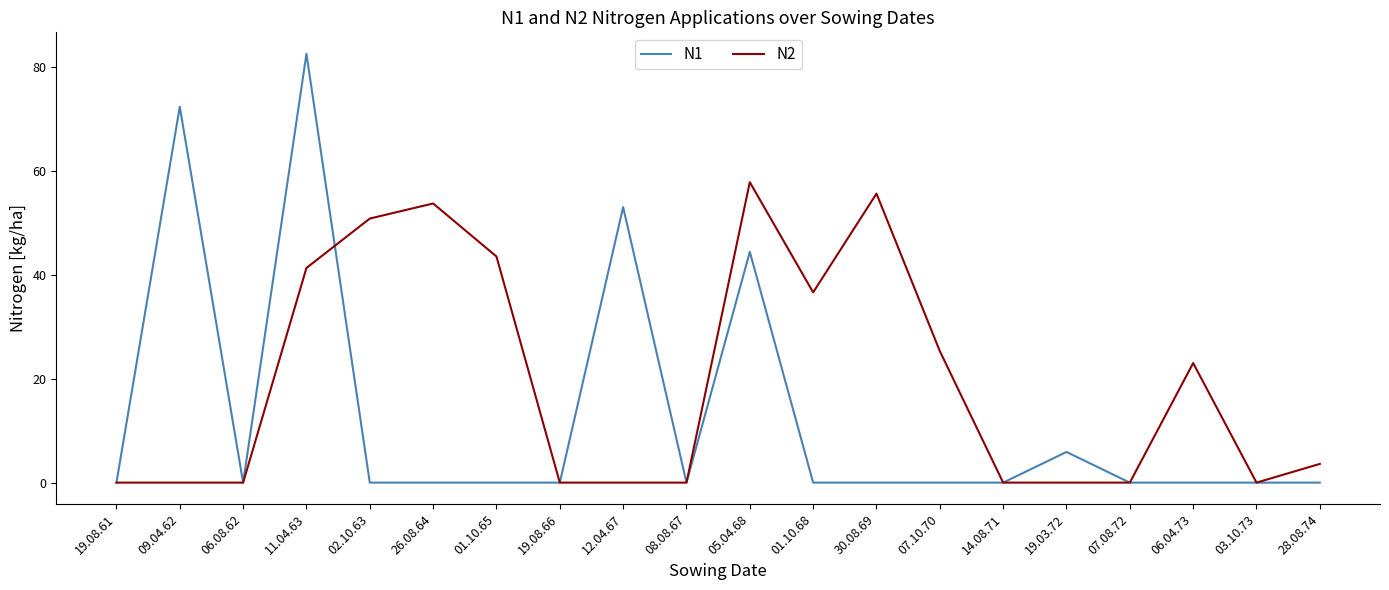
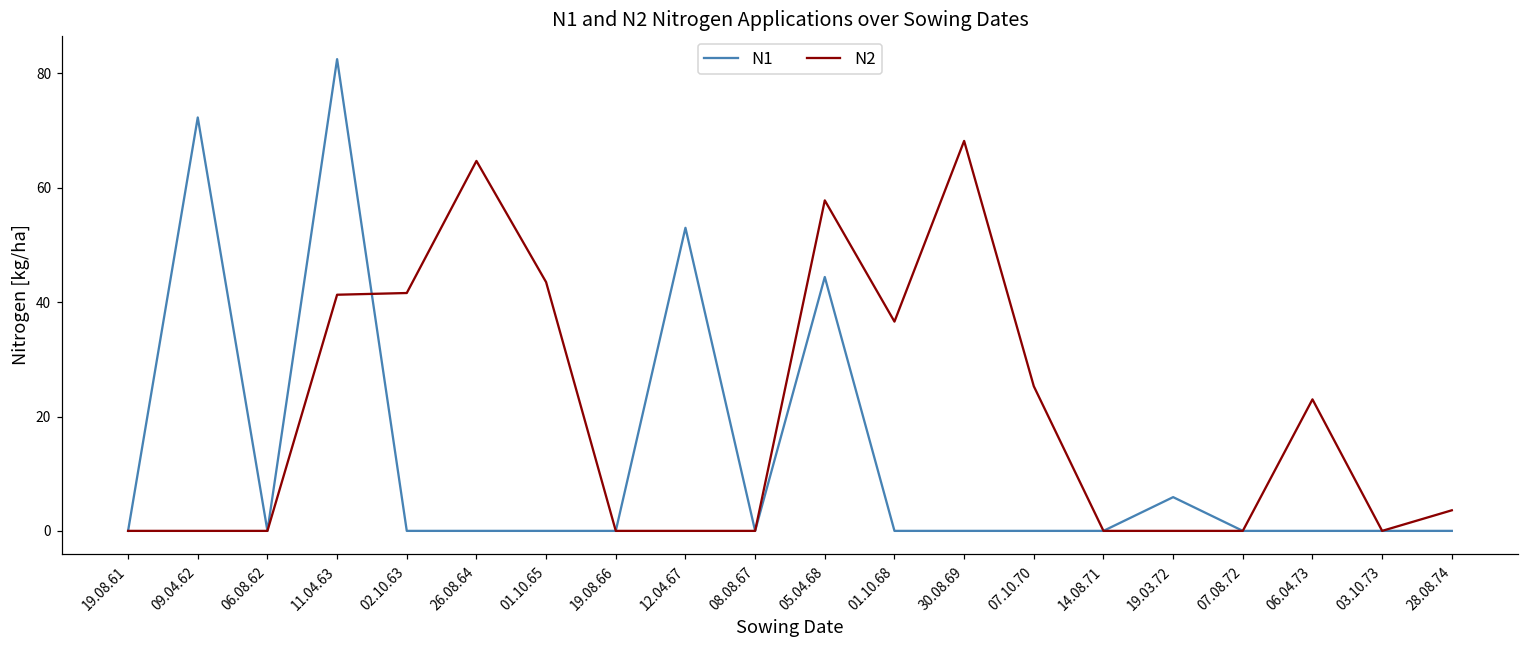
N2, 02.10.63: 51 -> 42
N2, 26.08.64: 54 -> 65
N2, 30.08.69: 56 -> 68
